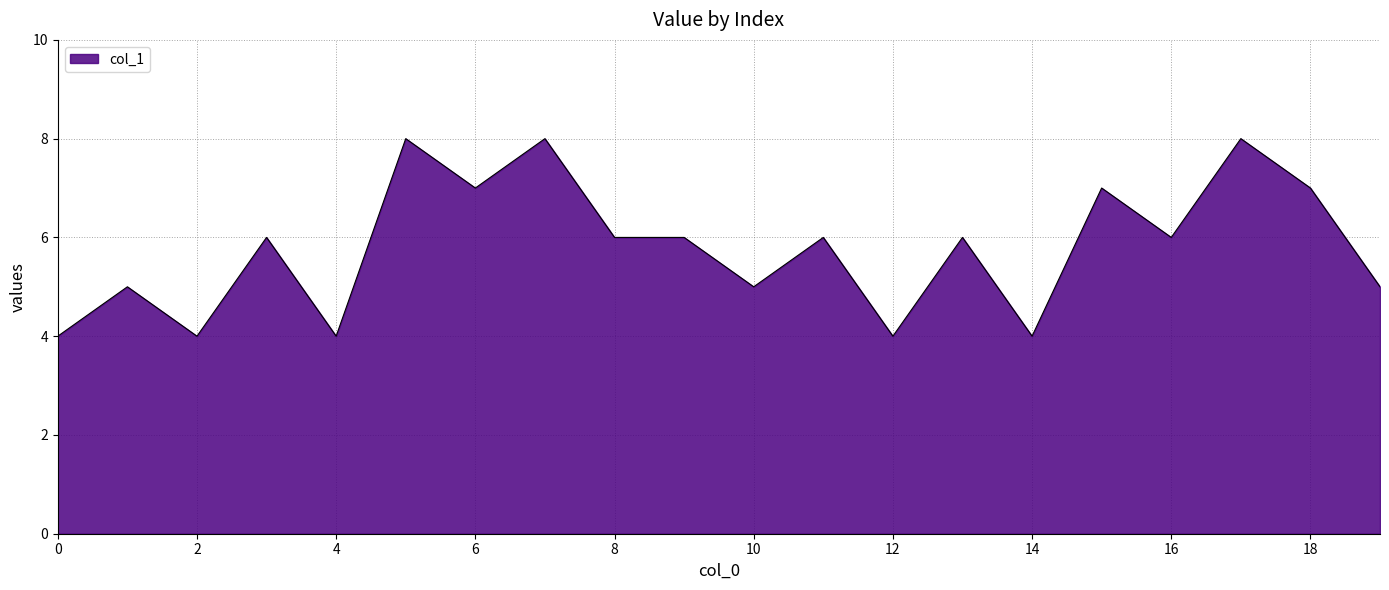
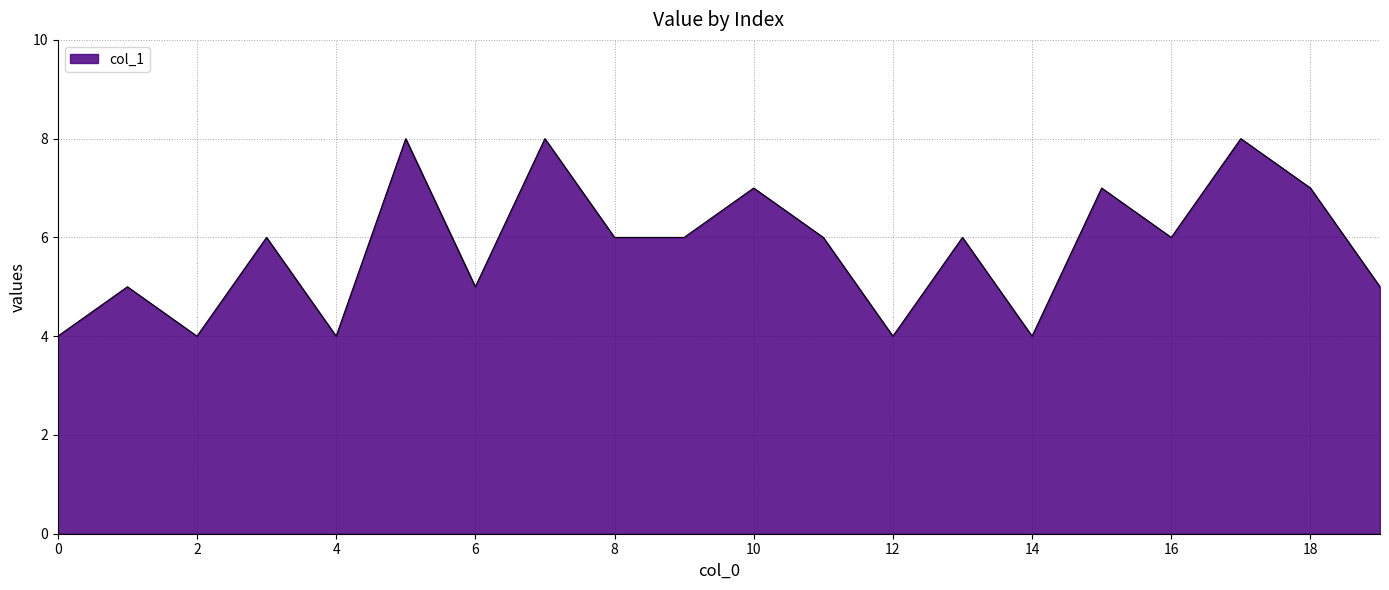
6: 7 -> 5
10: 5 -> 7
